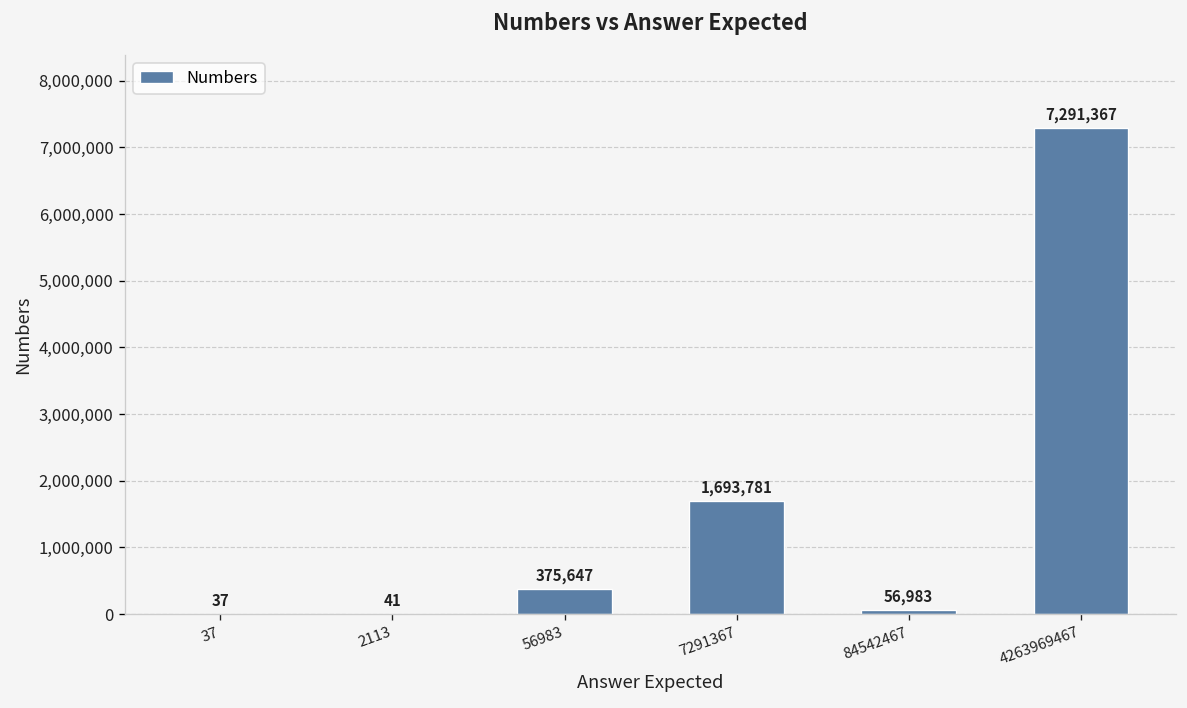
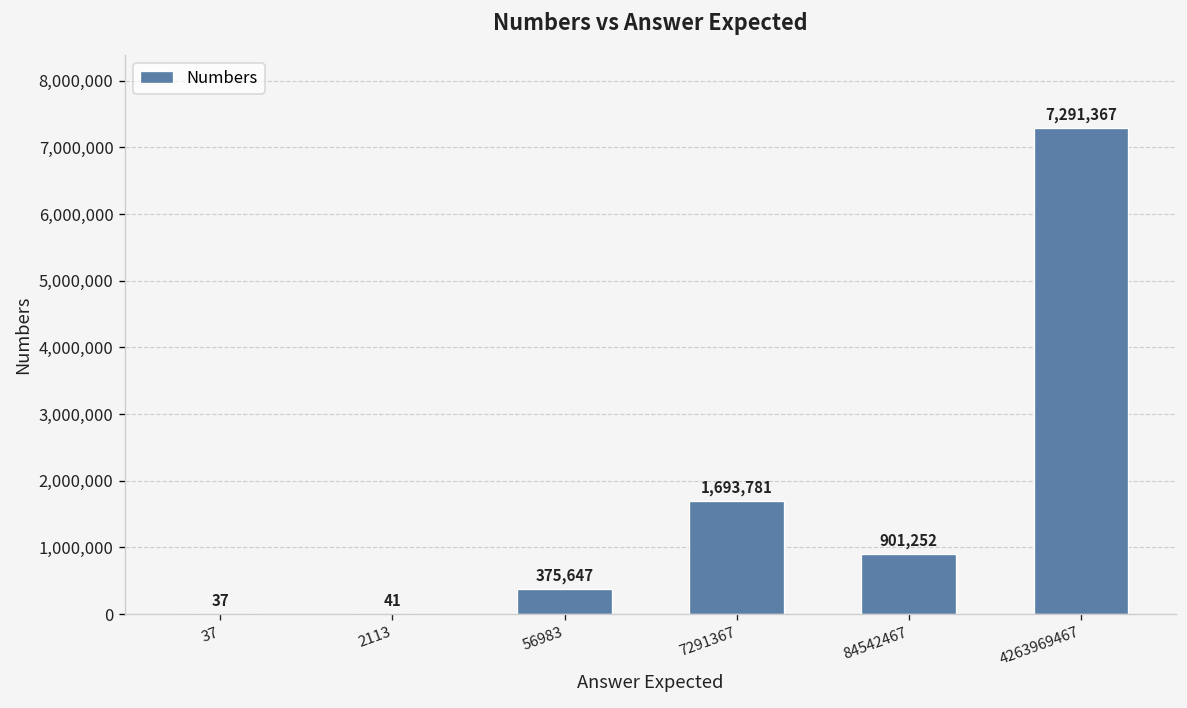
84542467: 56,983 -> 901,252
